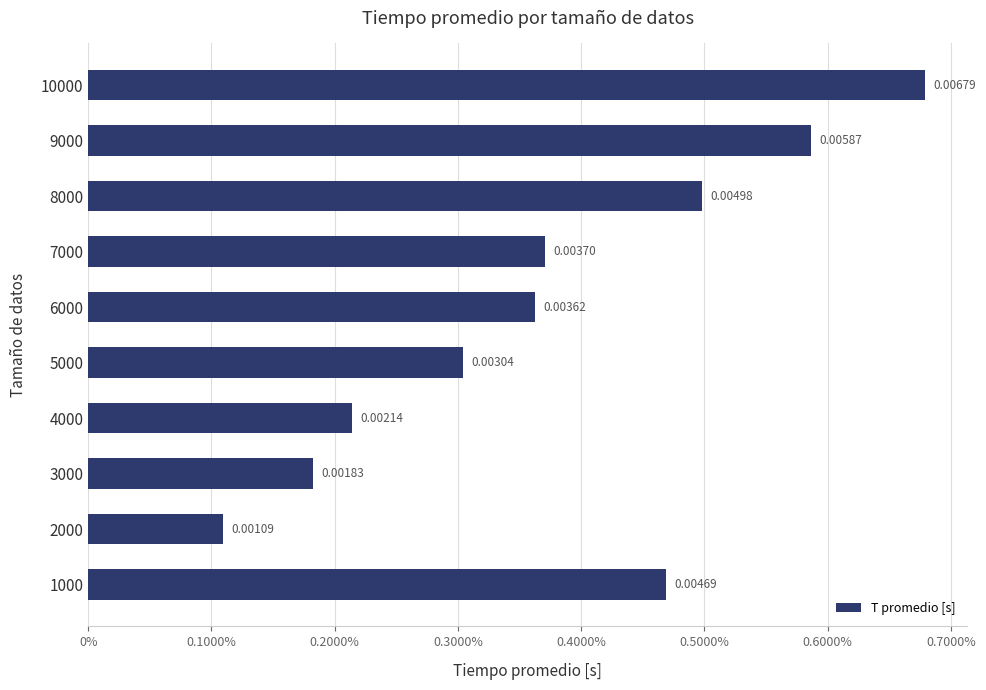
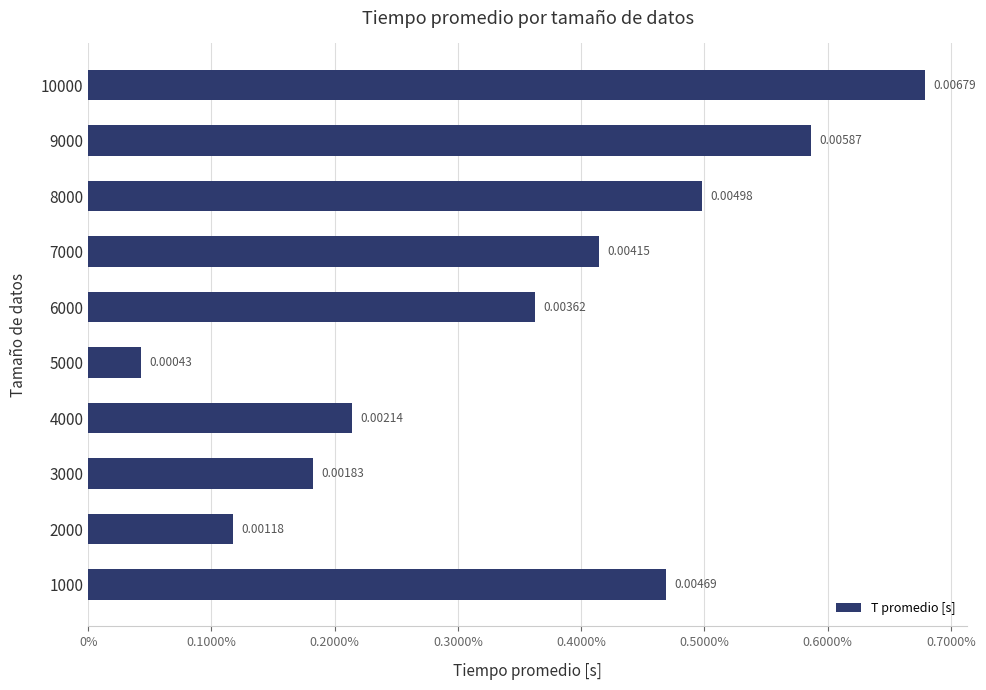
7000: 0.00370 -> 0.00415
5000: 0.00304 -> 0.00043
2000: 0.00109 -> 0.00118
